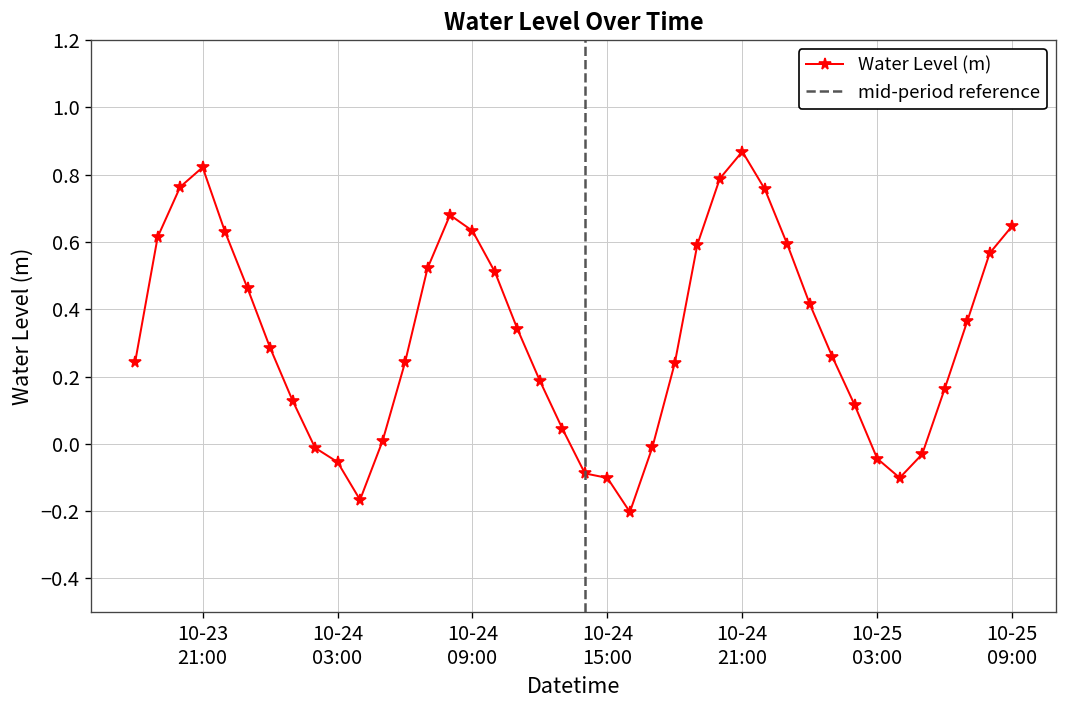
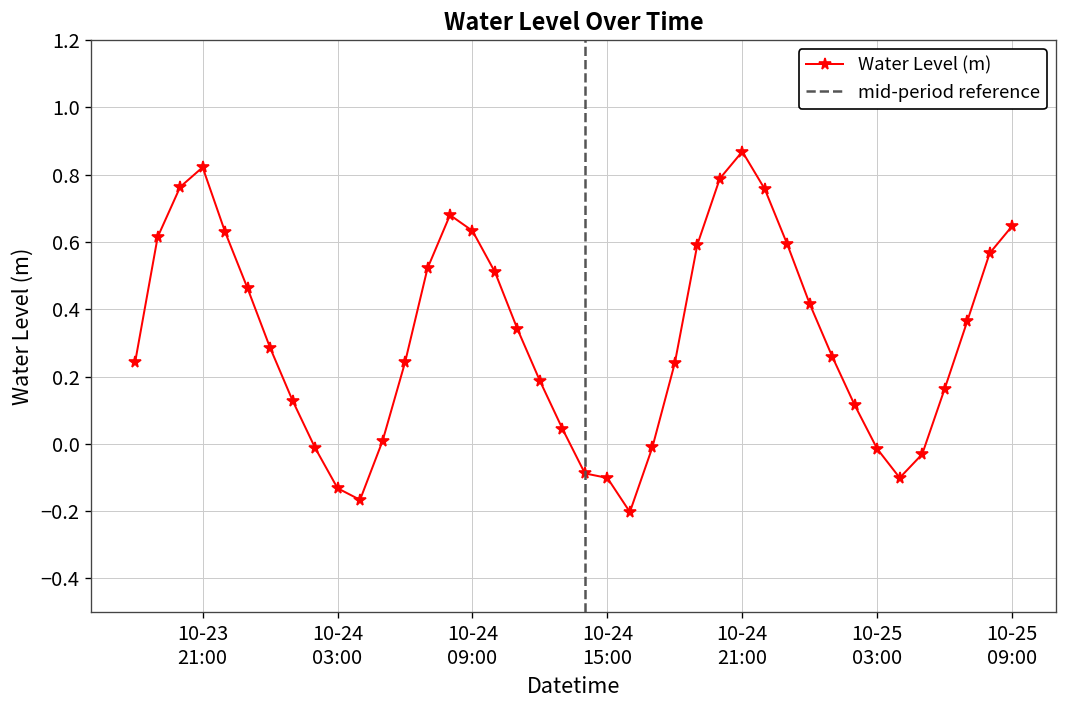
10-24 03:00: -0.05 -> -0.13
10-25 03:00: -0.04 -> -0.01
